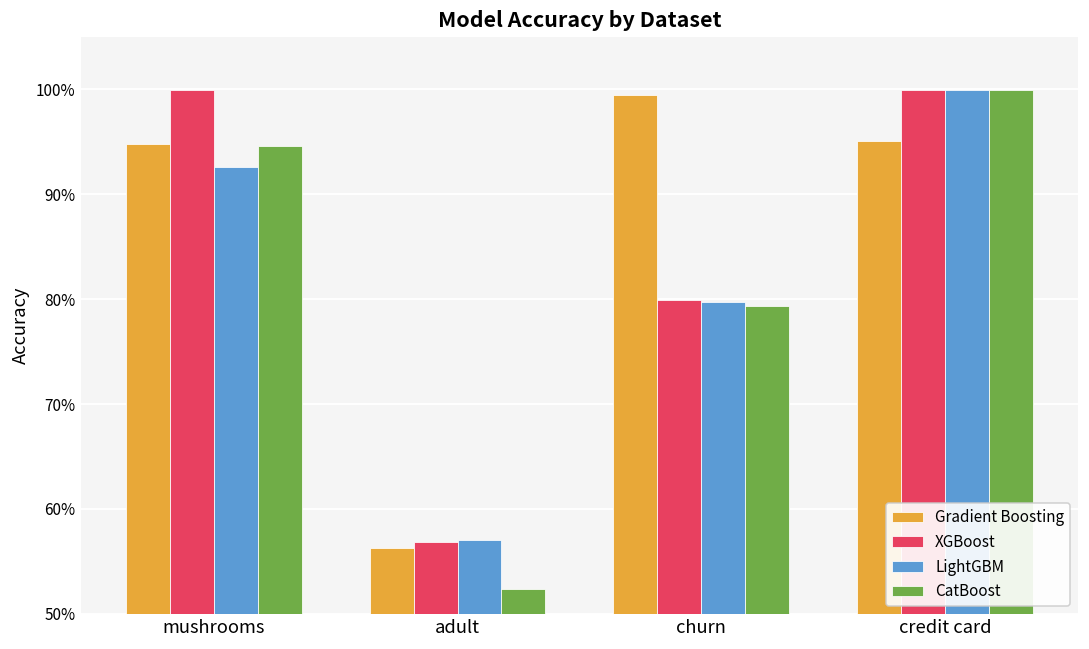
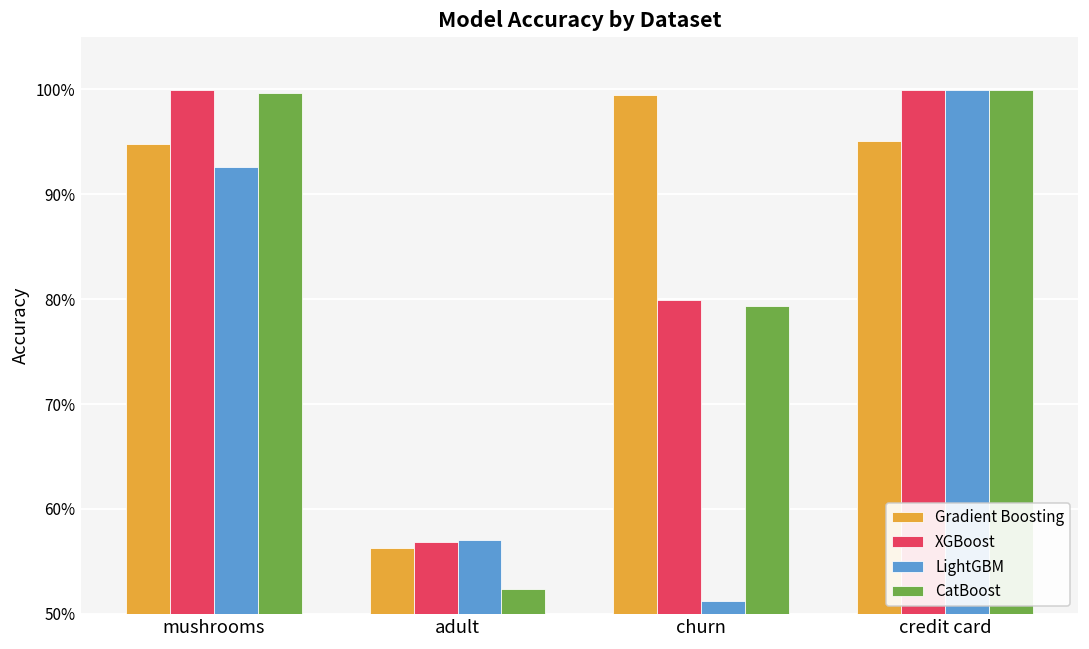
CatBoost, mushrooms: 95% -> 100%
LightGBM, churn: 80% -> 51%
